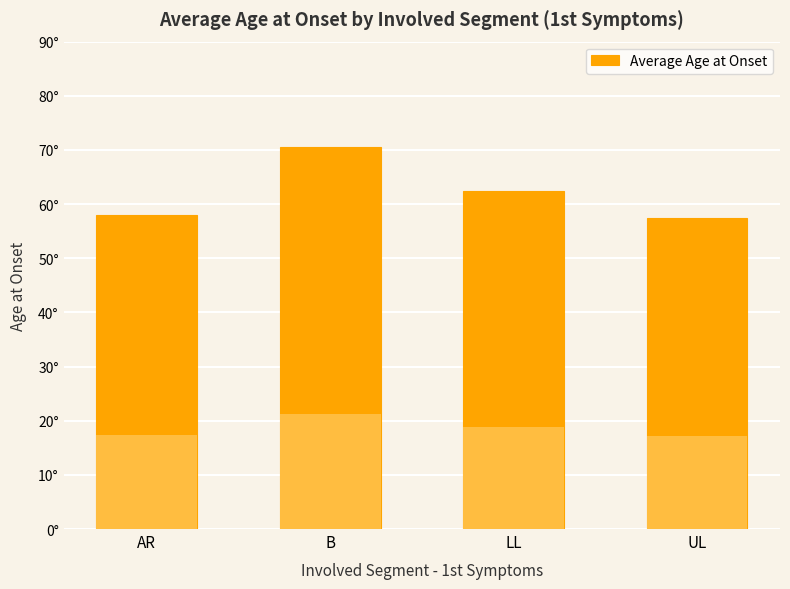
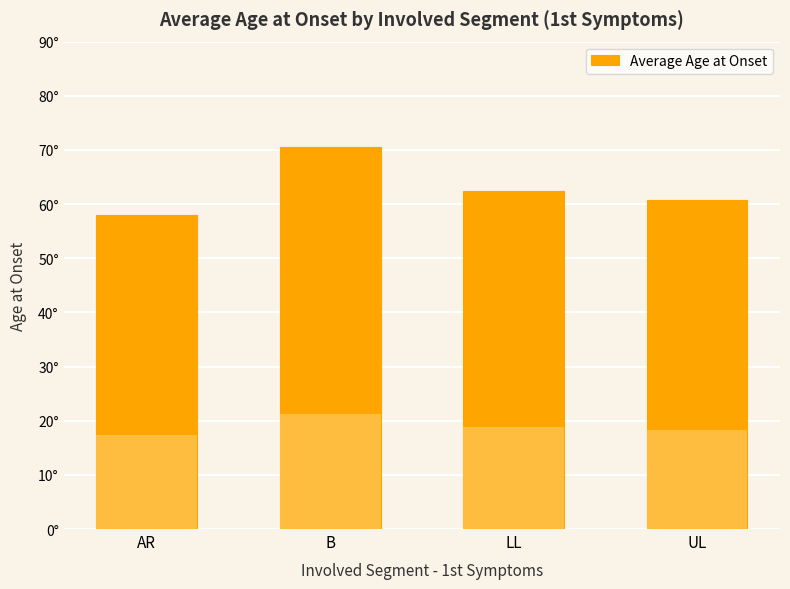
UL: 57° -> 61°
